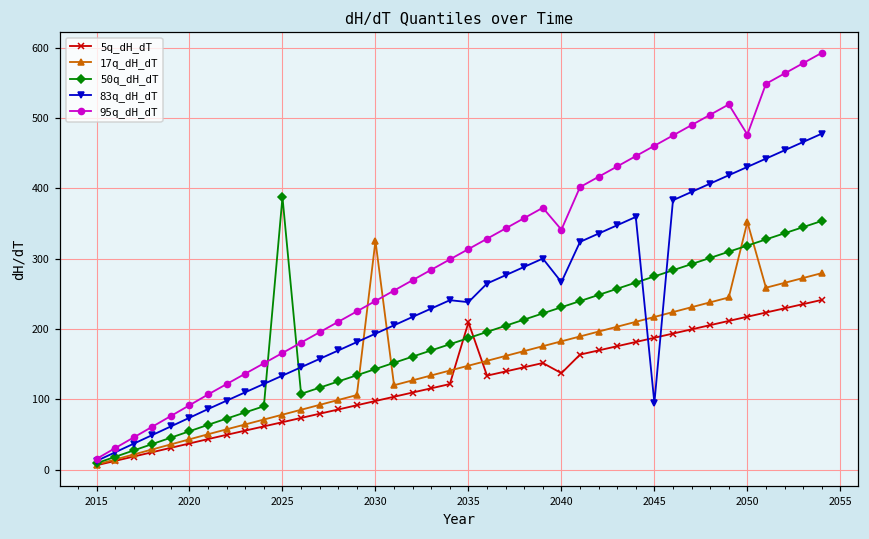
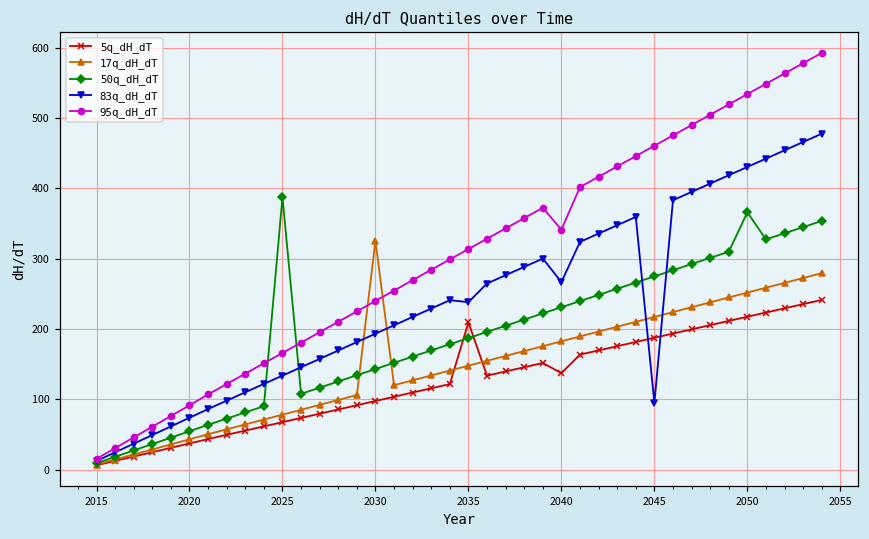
17q_dH_dT, 2050: 350 -> 250
50q_dH_dT, 2050: 320 -> 370
95q_dH_dT, 2050: 480 -> 530
